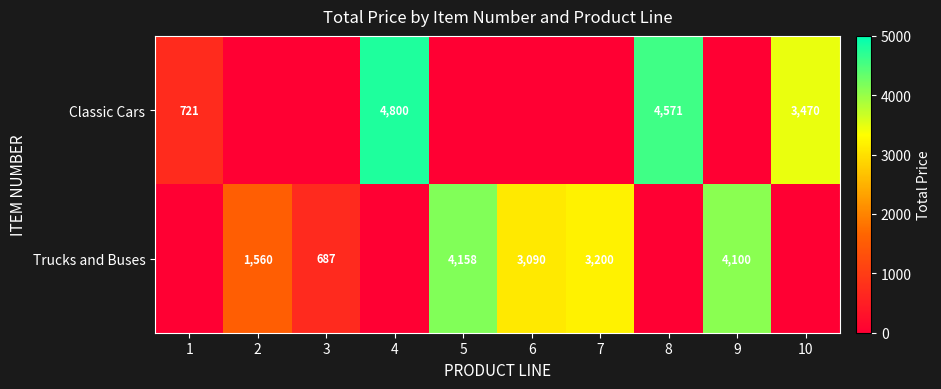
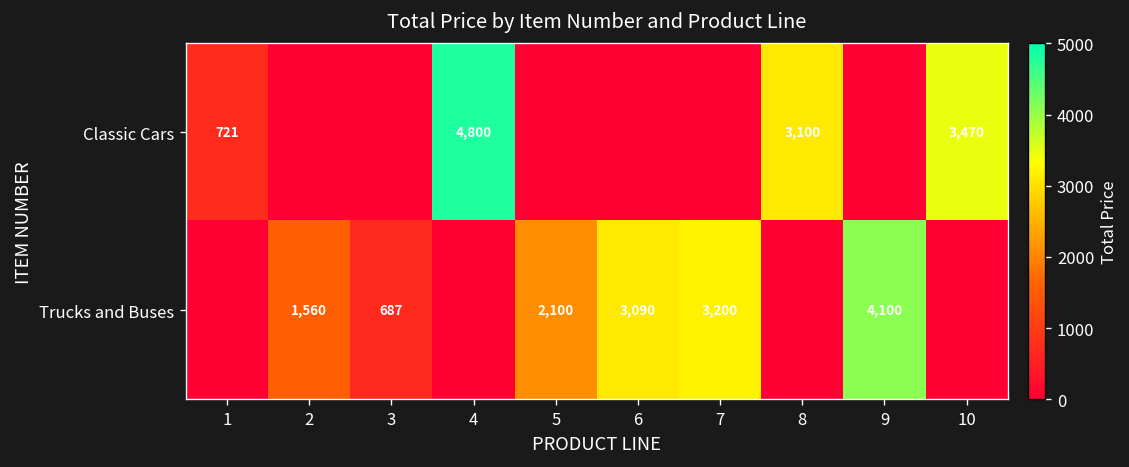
Classic Cars, 8: 4,571 -> 3,100
Trucks and Buses, 5: 4,158 -> 2,100
